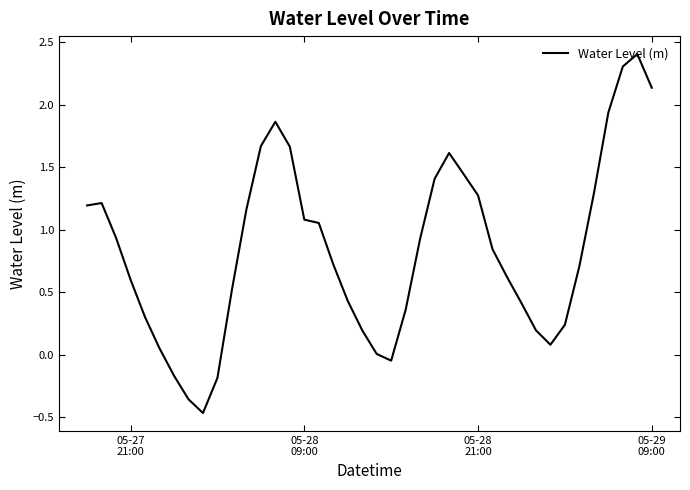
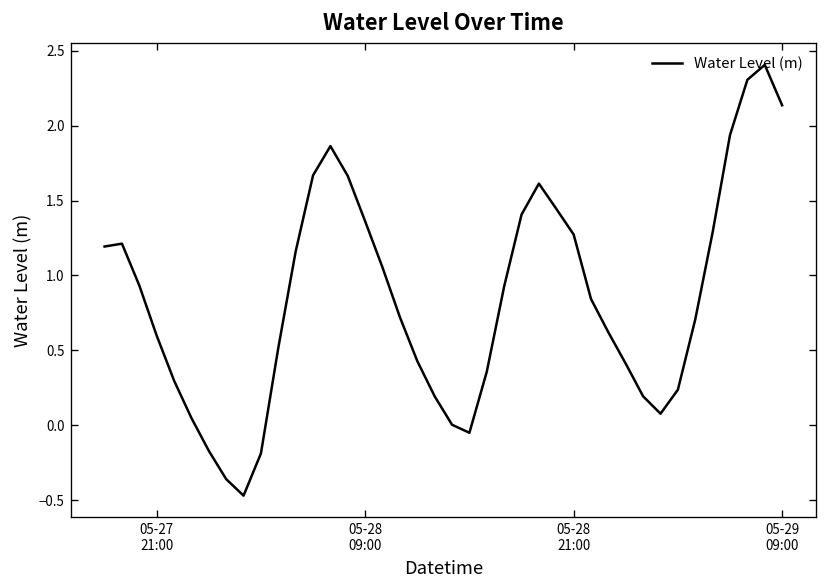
05-28 09:00: 1.08 -> 1.36
